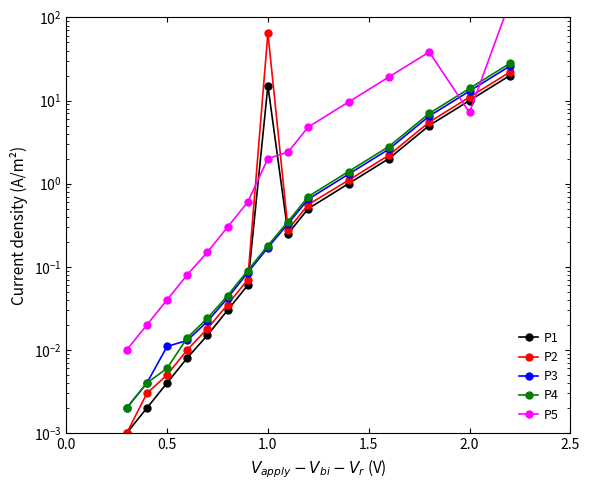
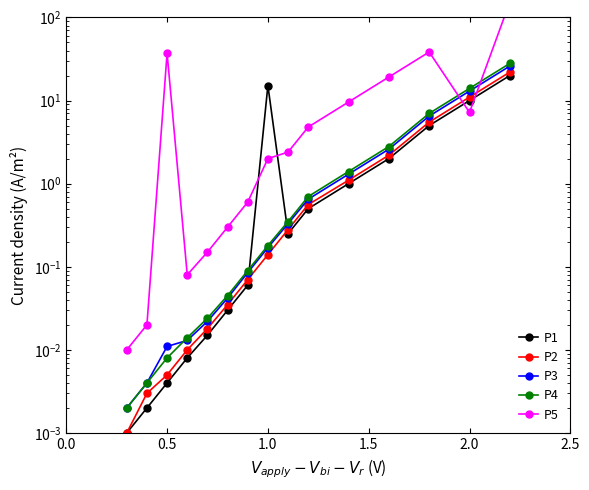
P4, 0.5: 0.006 -> 0.008
P5, 0.5: 0.04 -> 40
P2, 1.0: 70 -> 0.14
